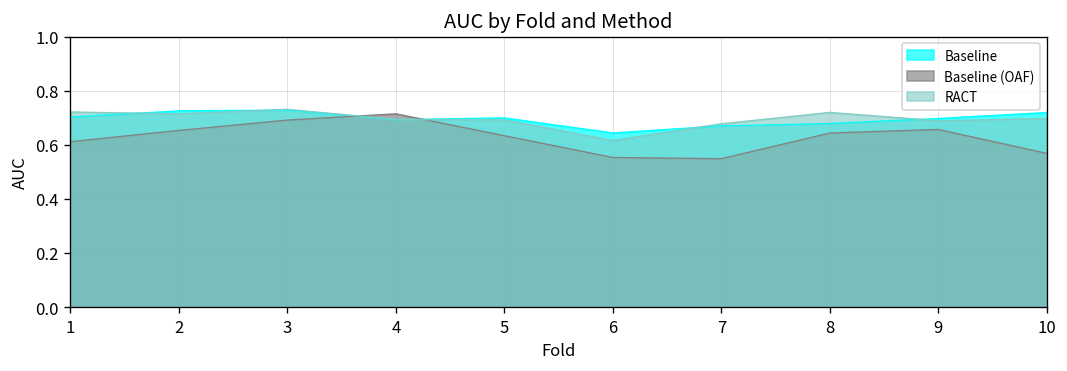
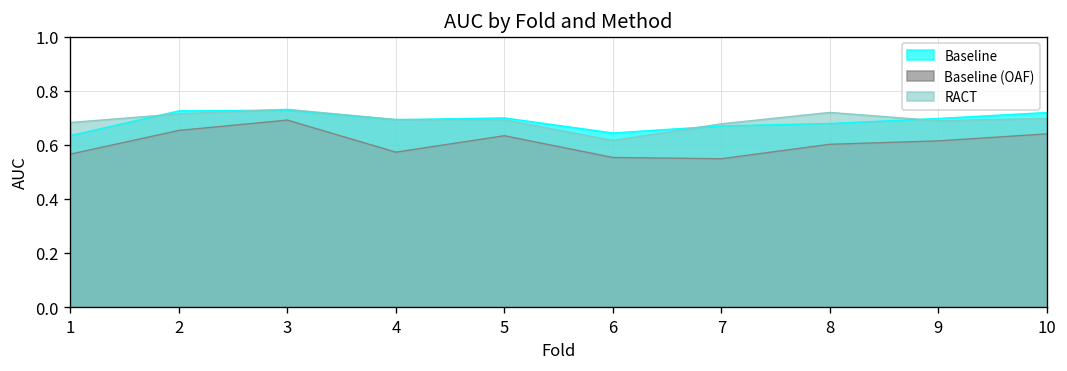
Baseline, 1: 0.70 -> 0.63
Baseline (OAF), 1: 0.61 -> 0.57
RACT, 1: 0.72 -> 0.68
Baseline (OAF), 4: 0.71 -> 0.57
Baseline (OAF), 8: 0.64 -> 0.60
Baseline (OAF), 9: 0.66 -> 0.61
Baseline (OAF), 10: 0.57 -> 0.64
